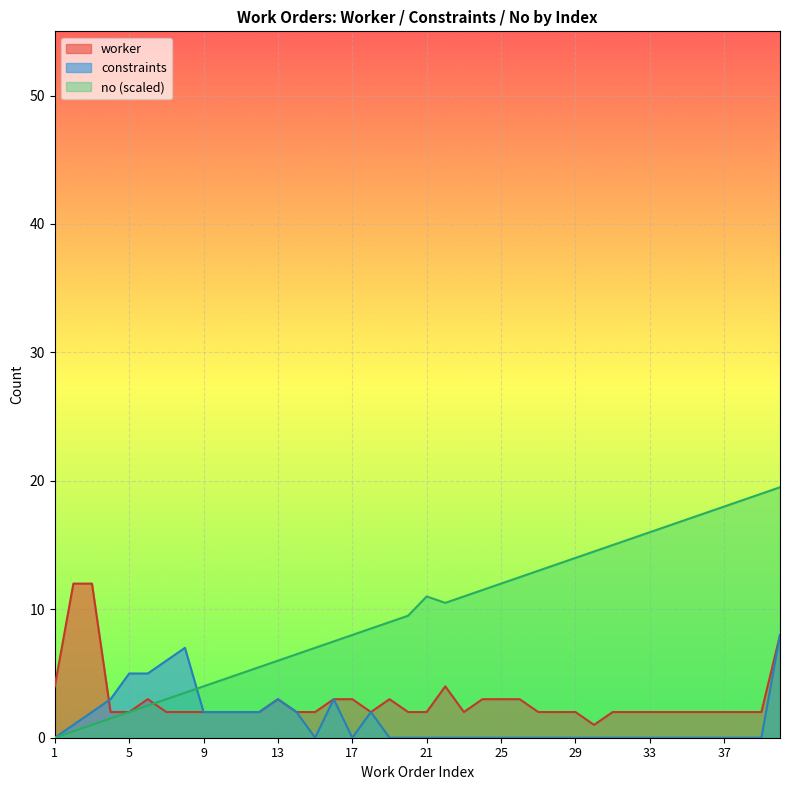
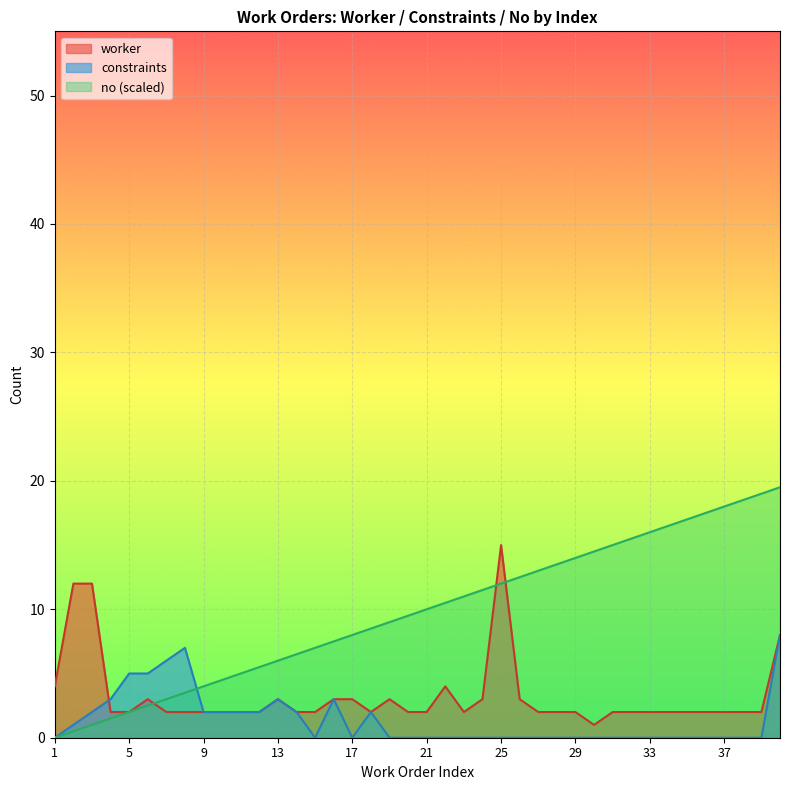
no (scaled), 21: 11.0 -> 10.0
worker, 25: 3 -> 15
